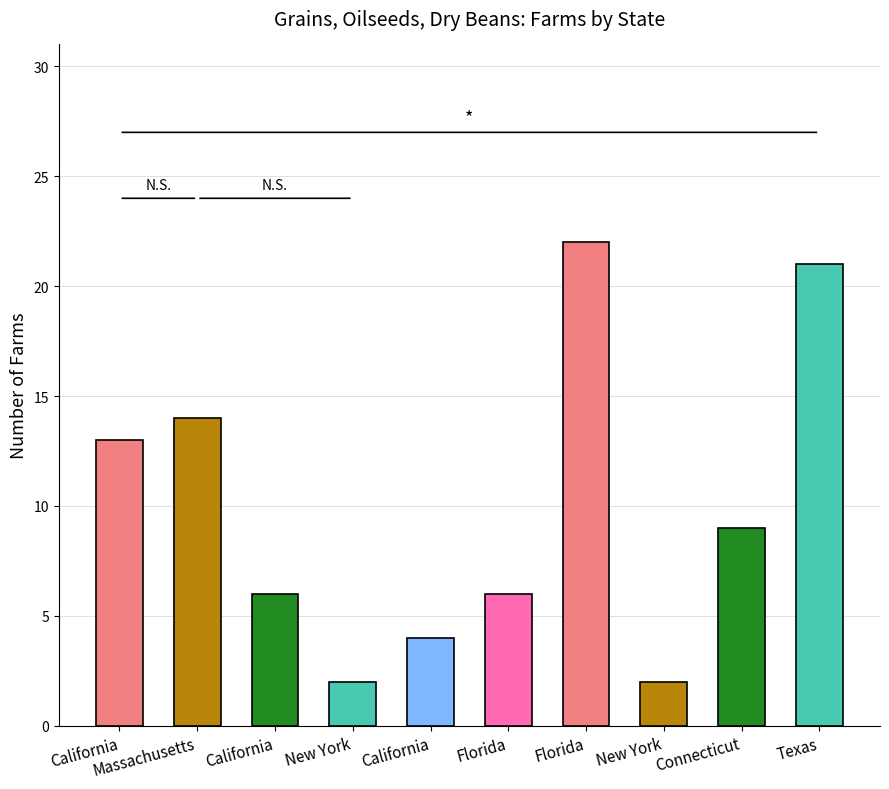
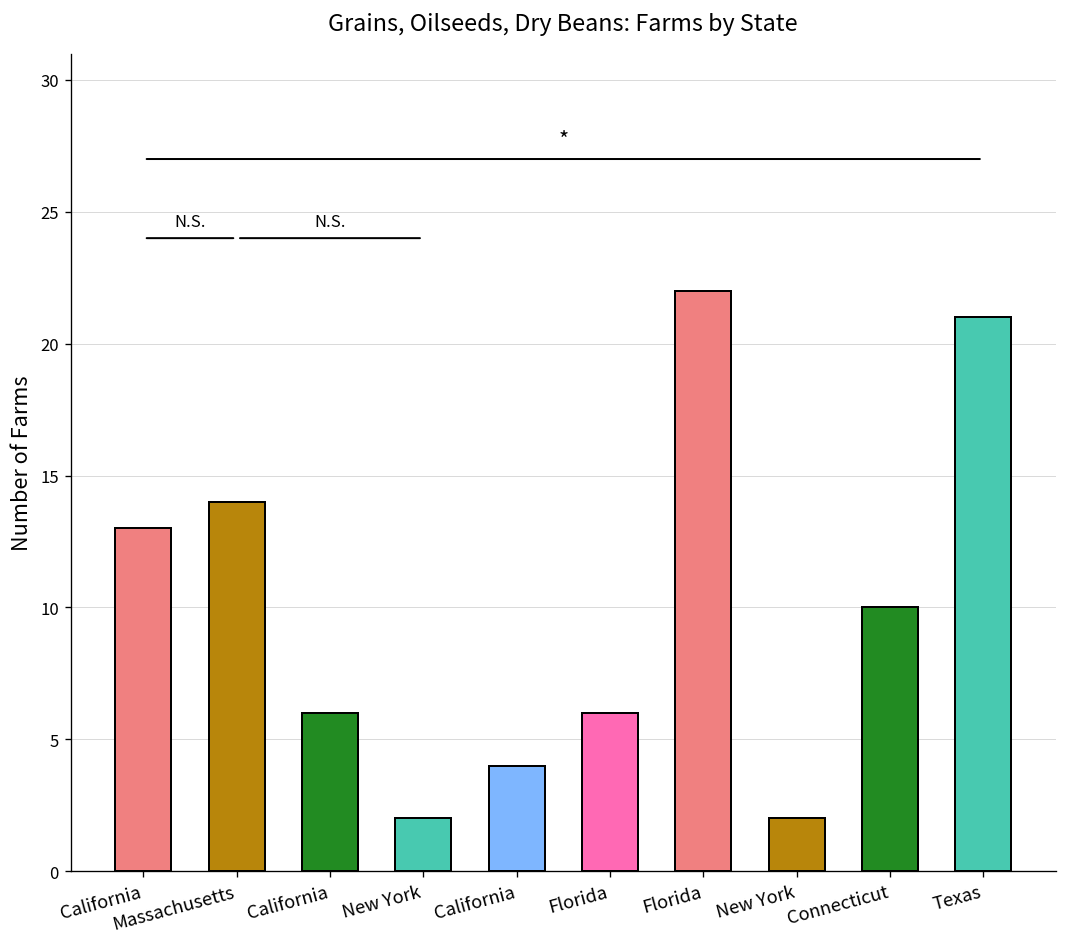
Connecticut: 9 -> 10
